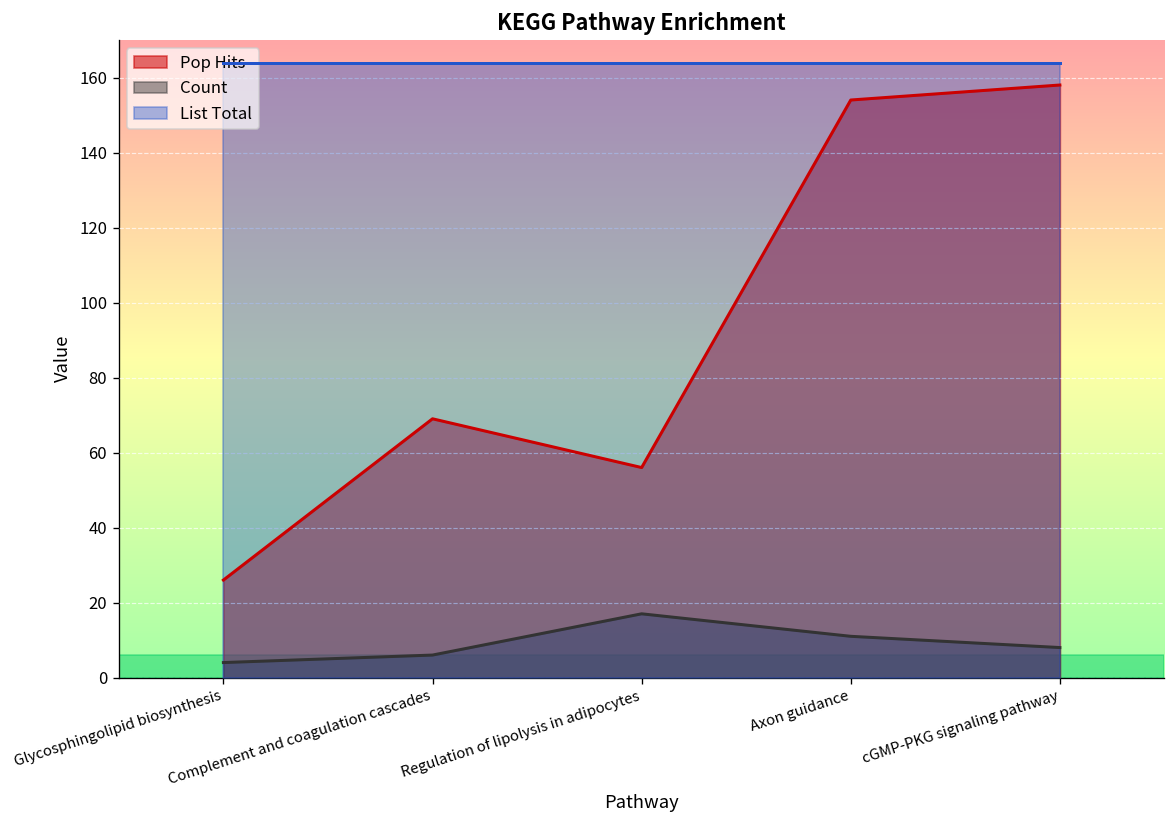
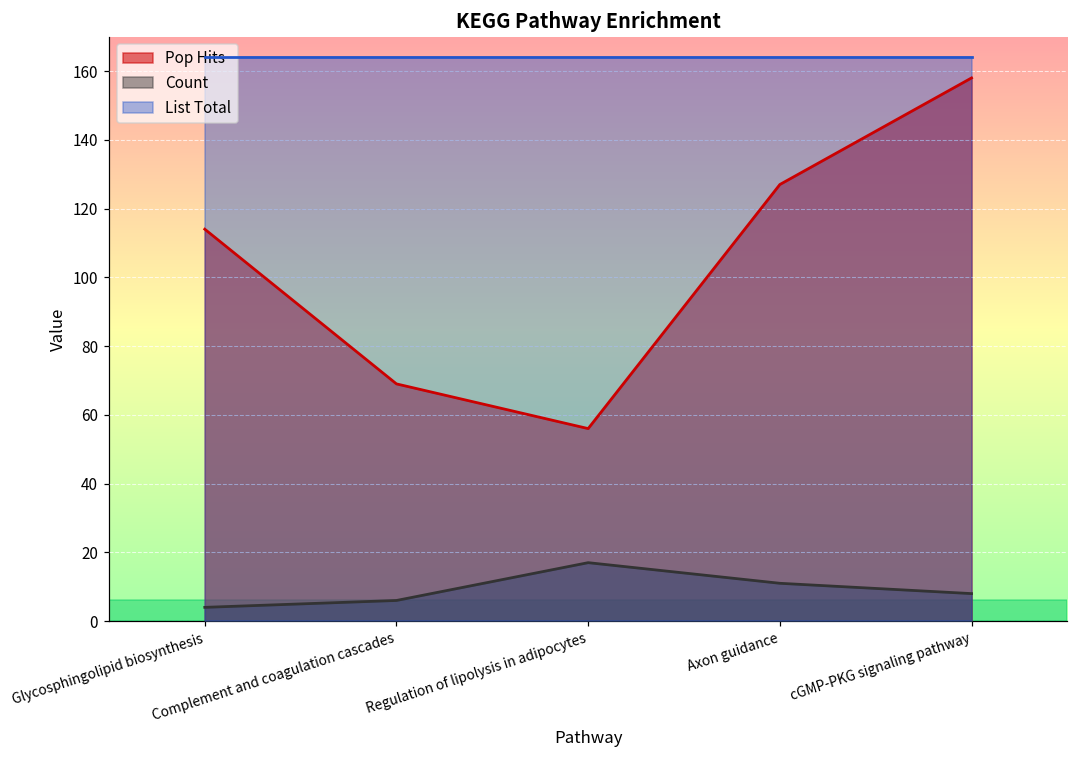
Pop Hits, Glycosphingolipid biosynthesis: 26 -> 114
Pop Hits, Axon guidance: 154 -> 127
